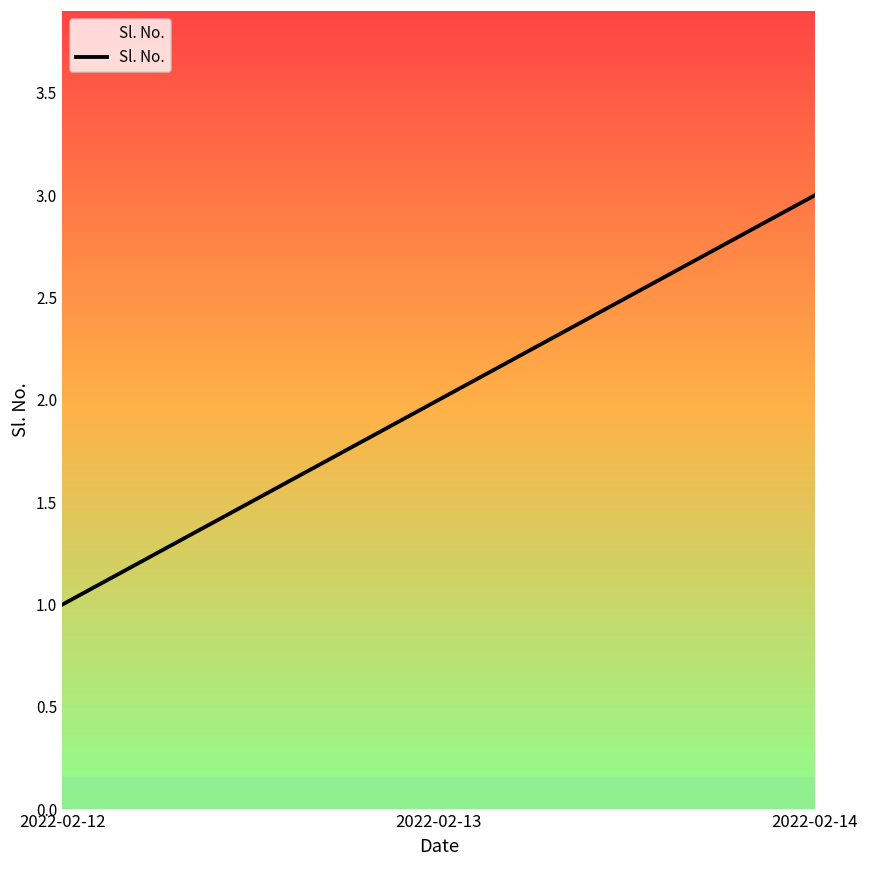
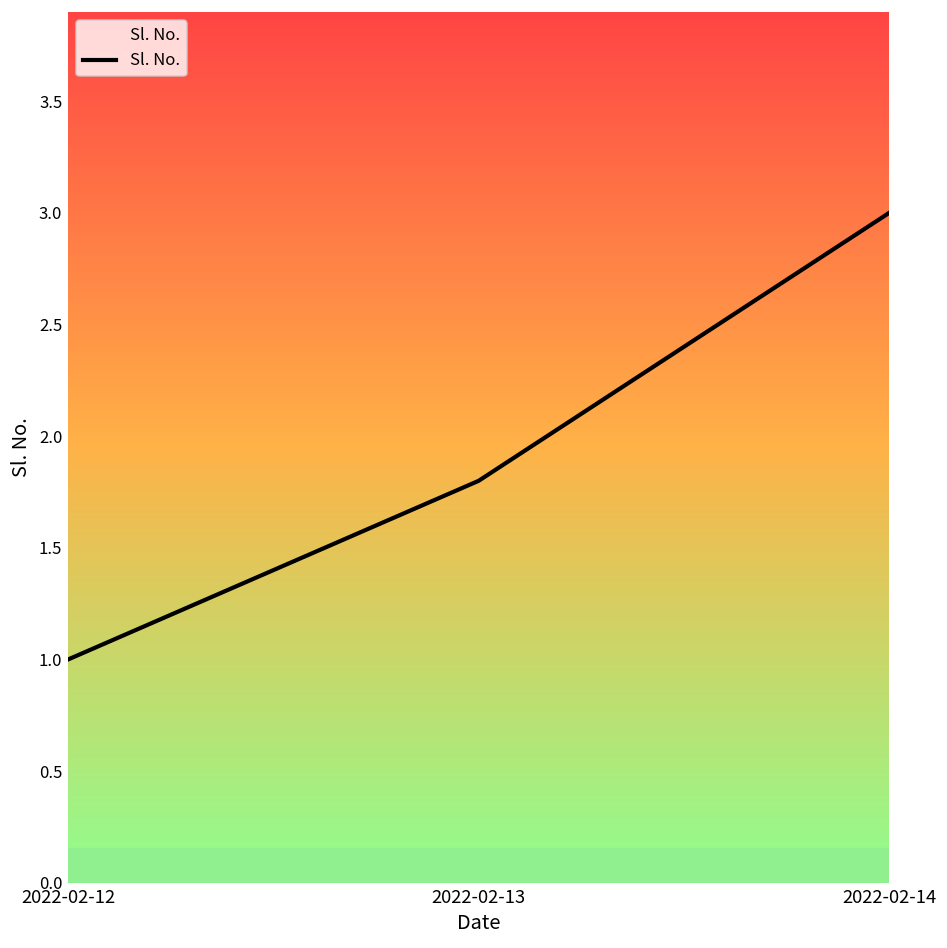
2022-02-13: 2.0 -> 1.8
